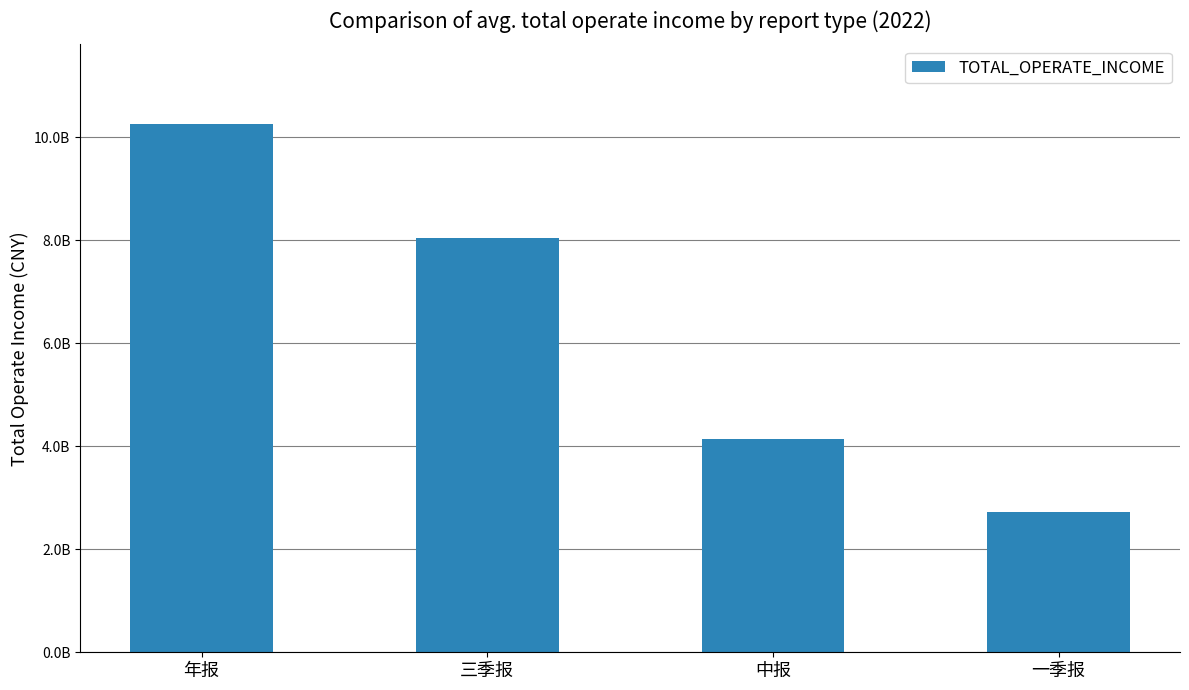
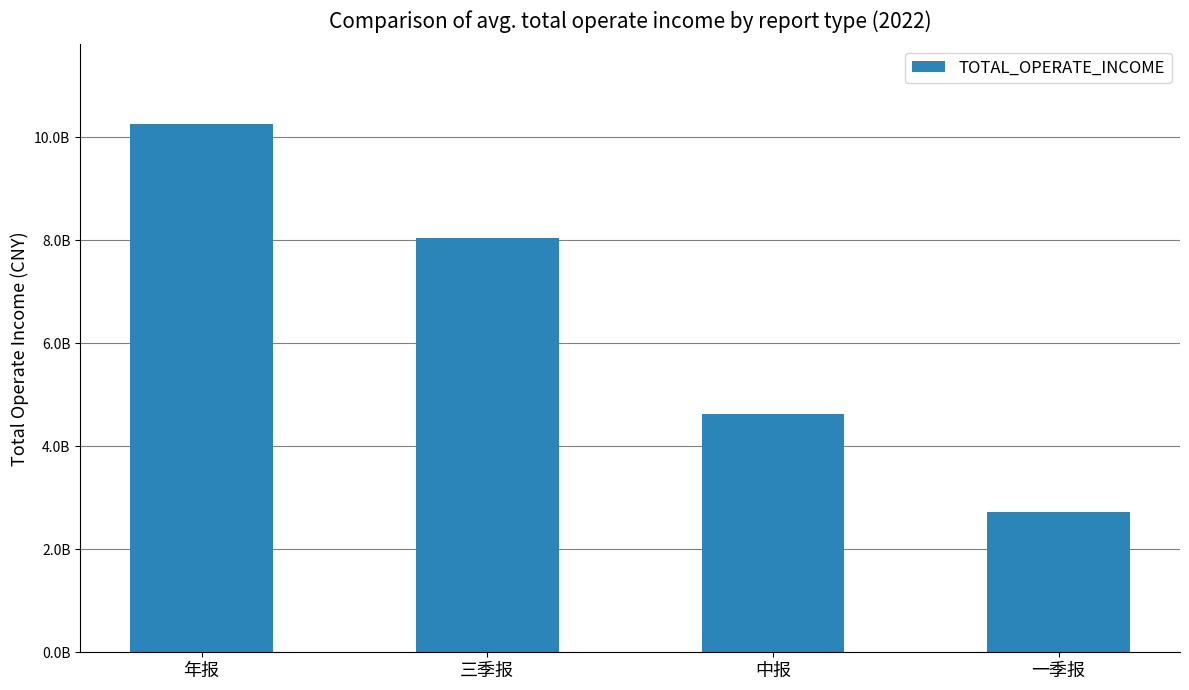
中报: 4100000000 -> 4600000000
